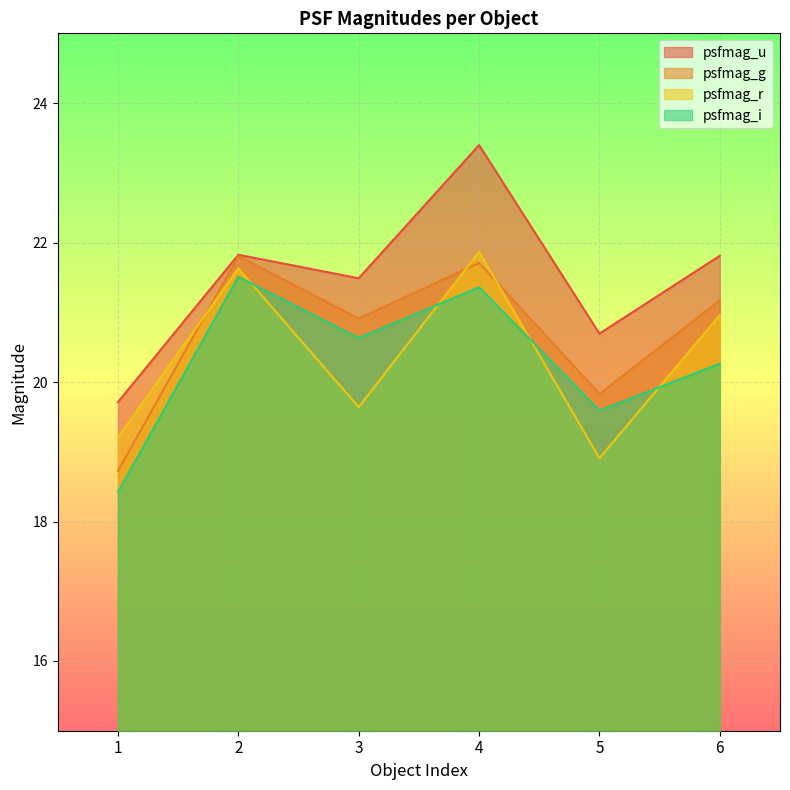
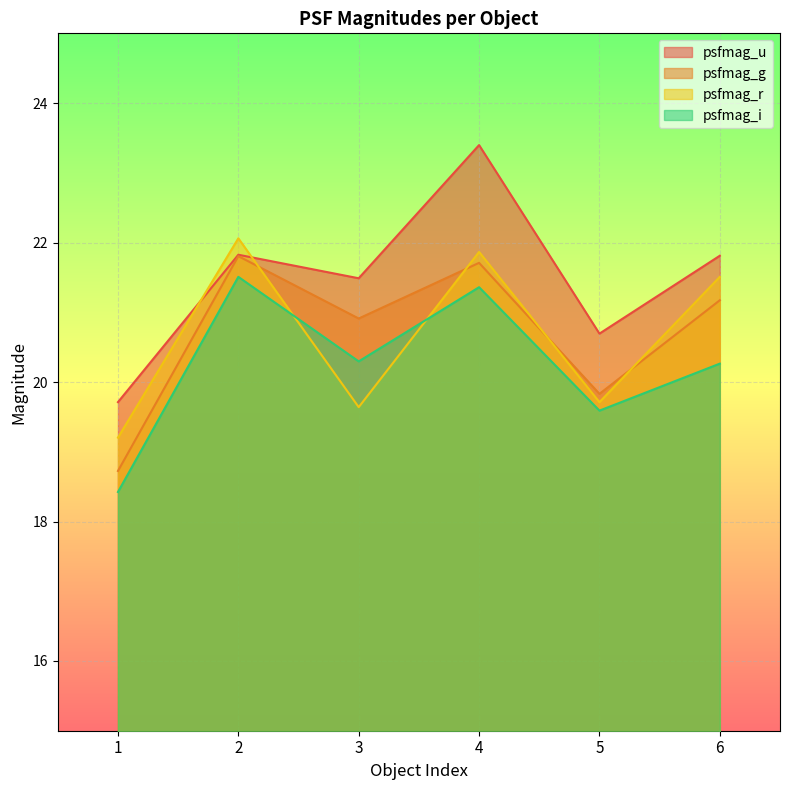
psfmag_r, 2: 21.6 -> 22.1
psfmag_i, 3: 20.6 -> 20.3
psfmag_r, 5: 18.9 -> 19.7
psfmag_r, 6: 21.0 -> 21.5
